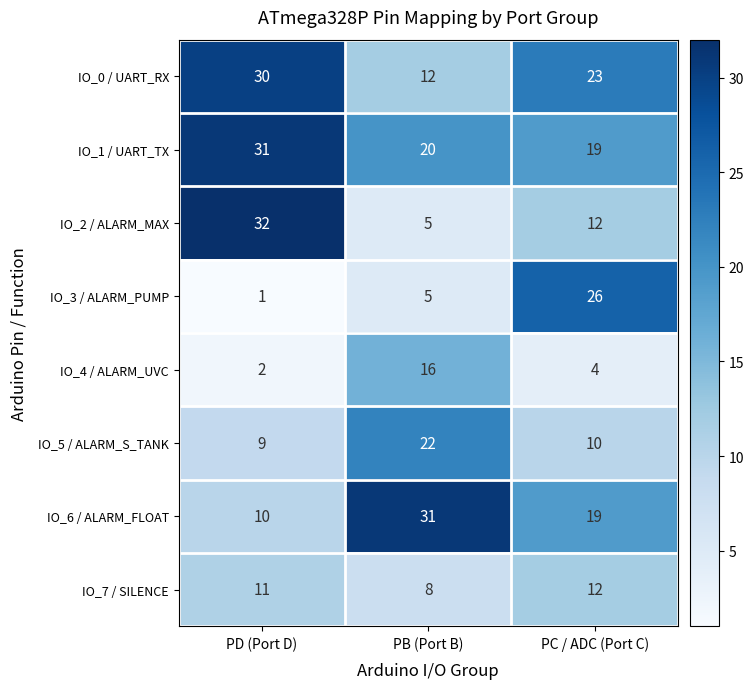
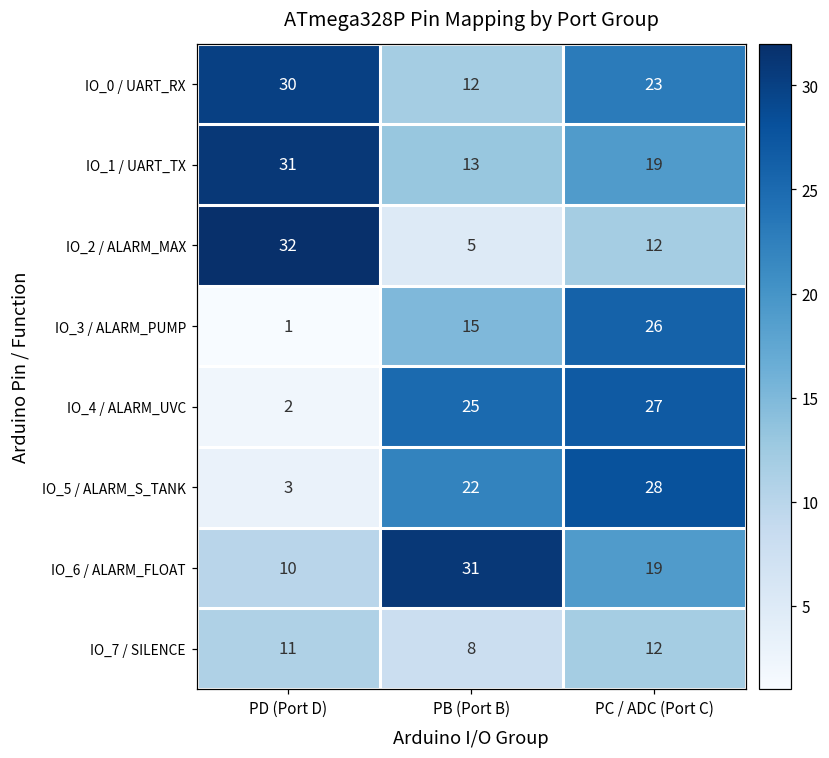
IO_1 / UART_TX, PB (Port B): 20 -> 13
IO_3 / ALARM_PUMP, PB (Port B): 5 -> 15
IO_4 / ALARM_UVC, PB (Port B): 16 -> 25
IO_4 / ALARM_UVC, PC / ADC (Port C): 4 -> 27
IO_5 / ALARM_S_TANK, PD (Port D): 9 -> 3
IO_5 / ALARM_S_TANK, PC / ADC (Port C): 10 -> 28
